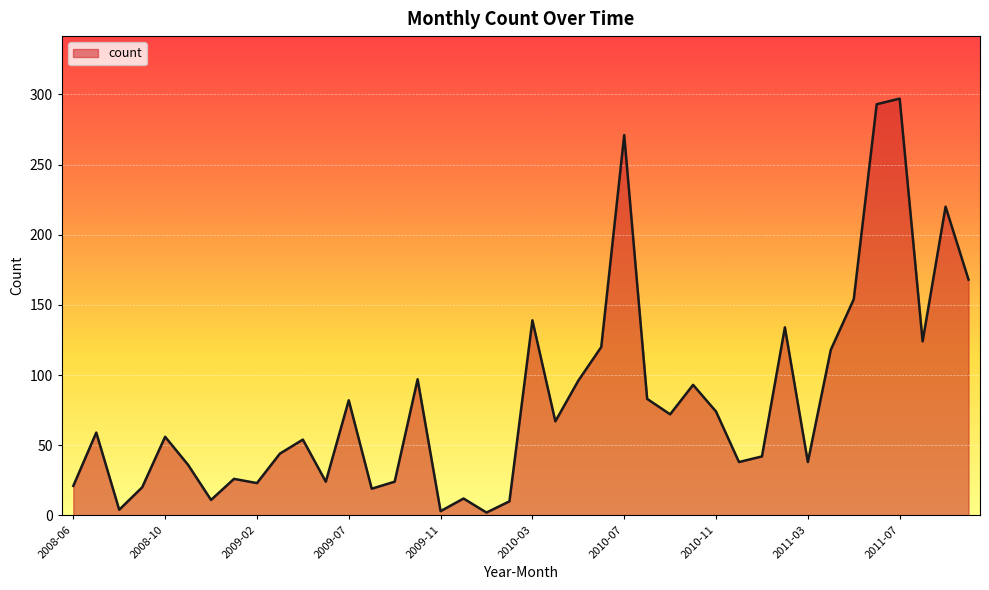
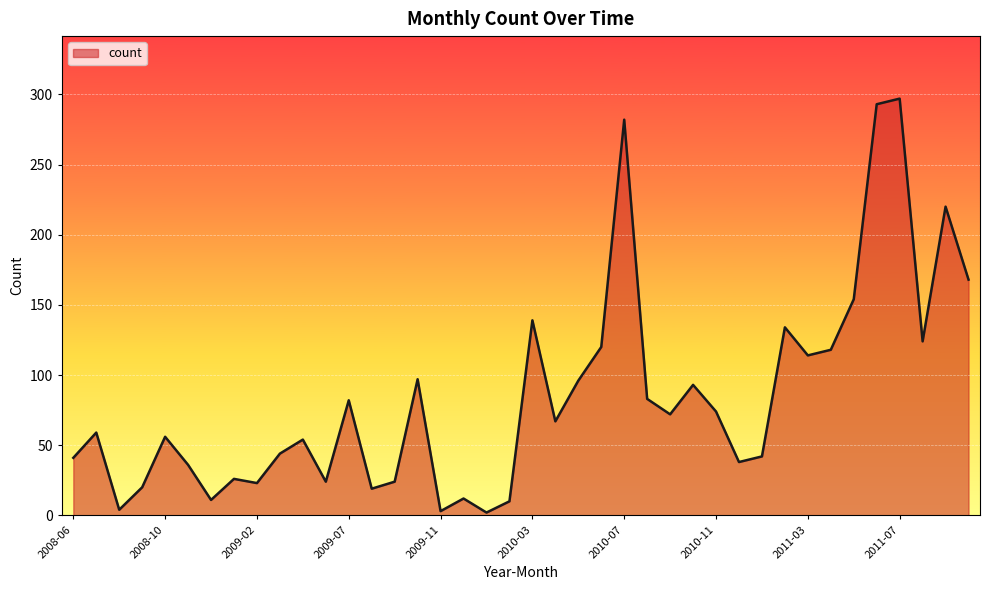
2008-06: 21 -> 41
2010-07: 271 -> 282
2011-03: 38 -> 114
